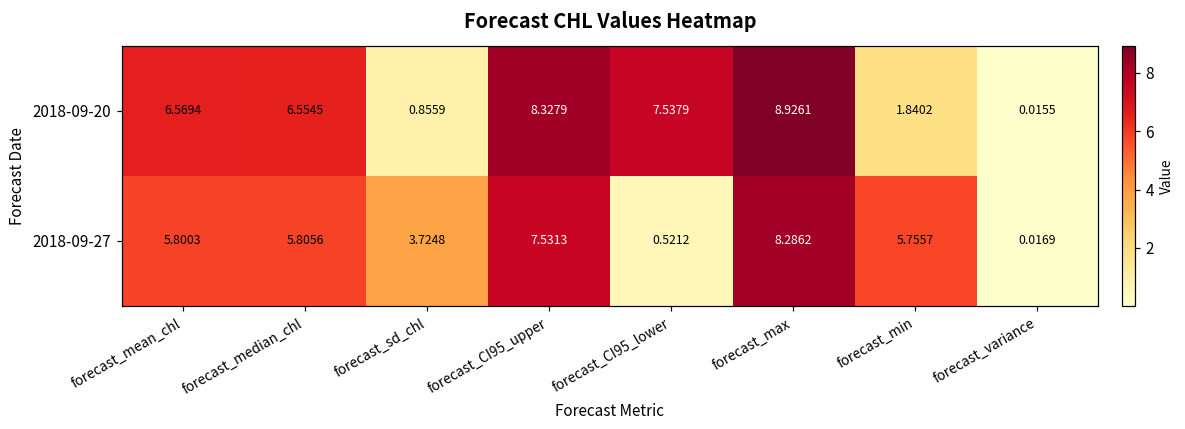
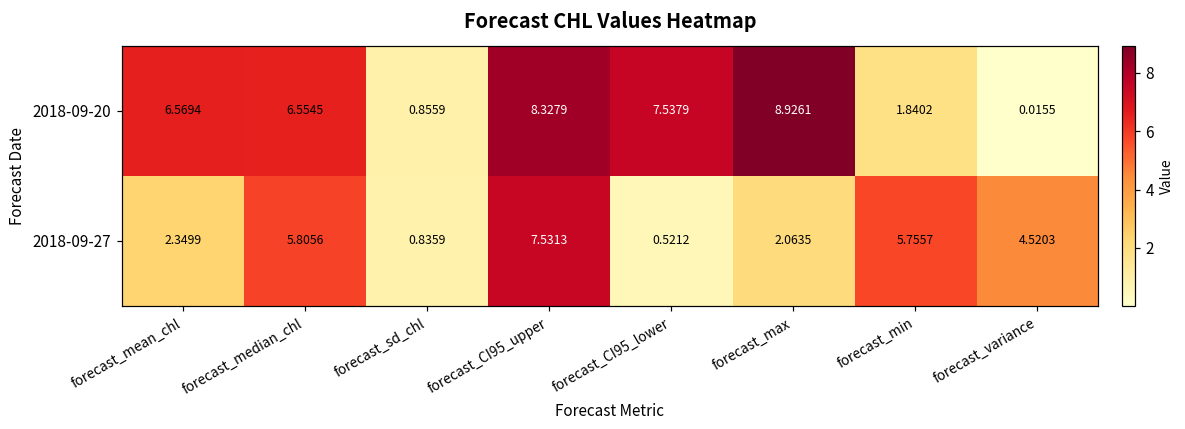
2018-09-27, forecast_mean_chl: 5.8003 -> 2.3499
2018-09-27, forecast_sd_chl: 3.7248 -> 0.8359
2018-09-27, forecast_max: 8.2862 -> 2.0635
2018-09-27, forecast_variance: 0.0169 -> 4.5203
